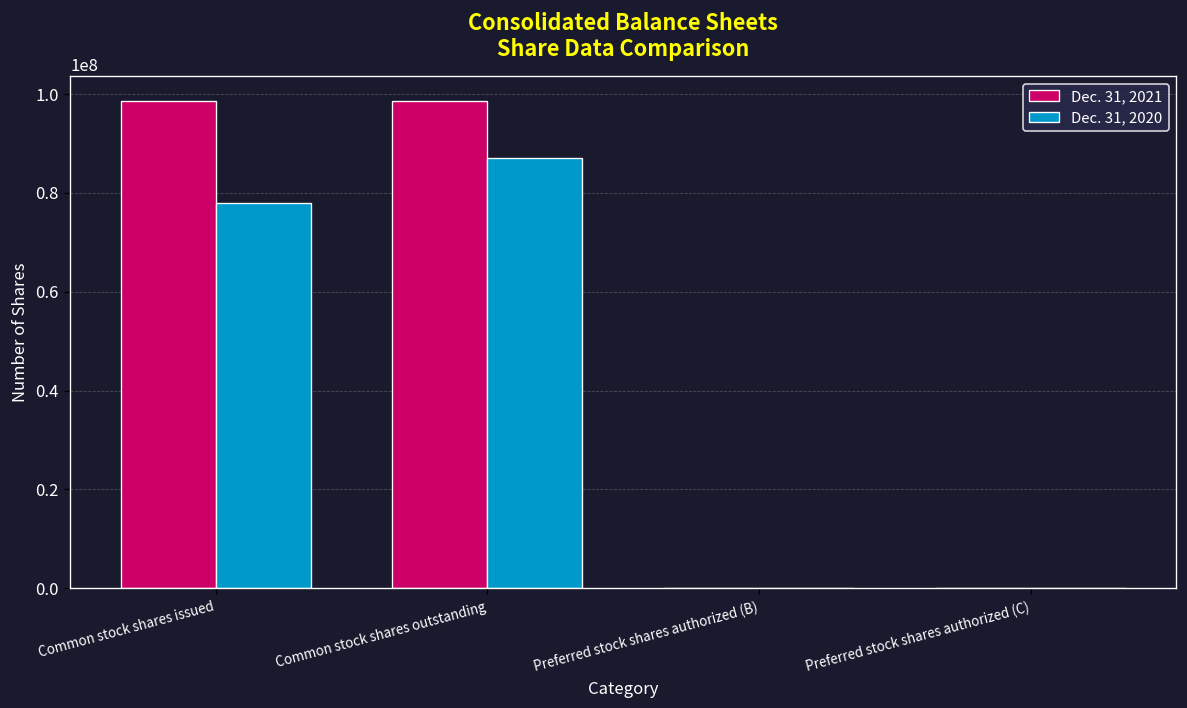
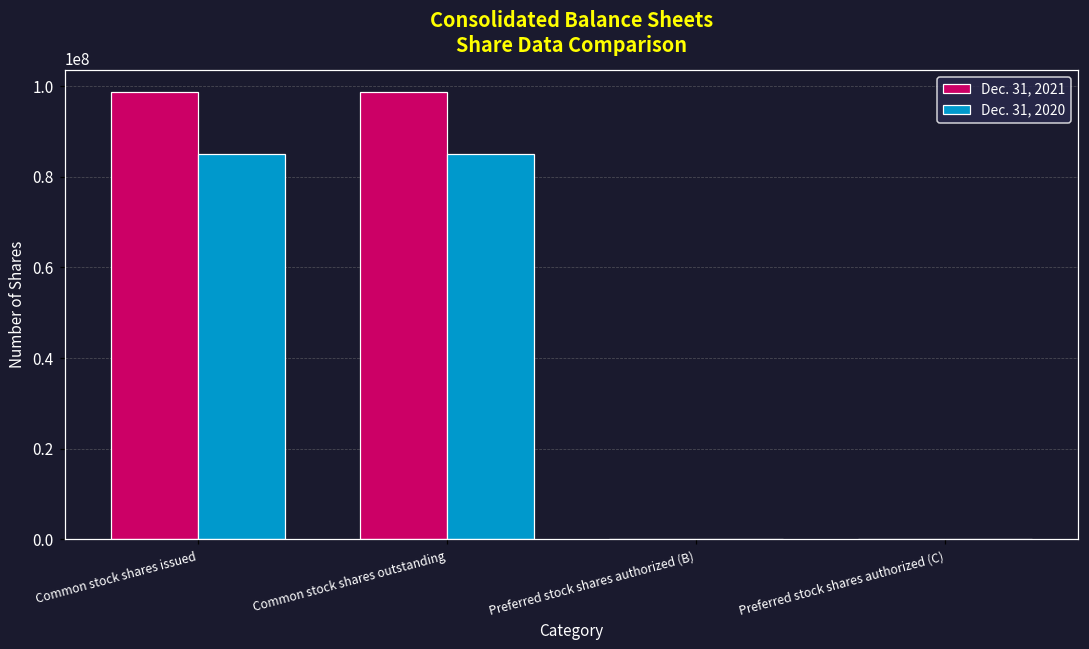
Dec. 31, 2020, Common stock shares issued: 78000000 -> 85000000
Dec. 31, 2020, Common stock shares outstanding: 87000000 -> 85000000
